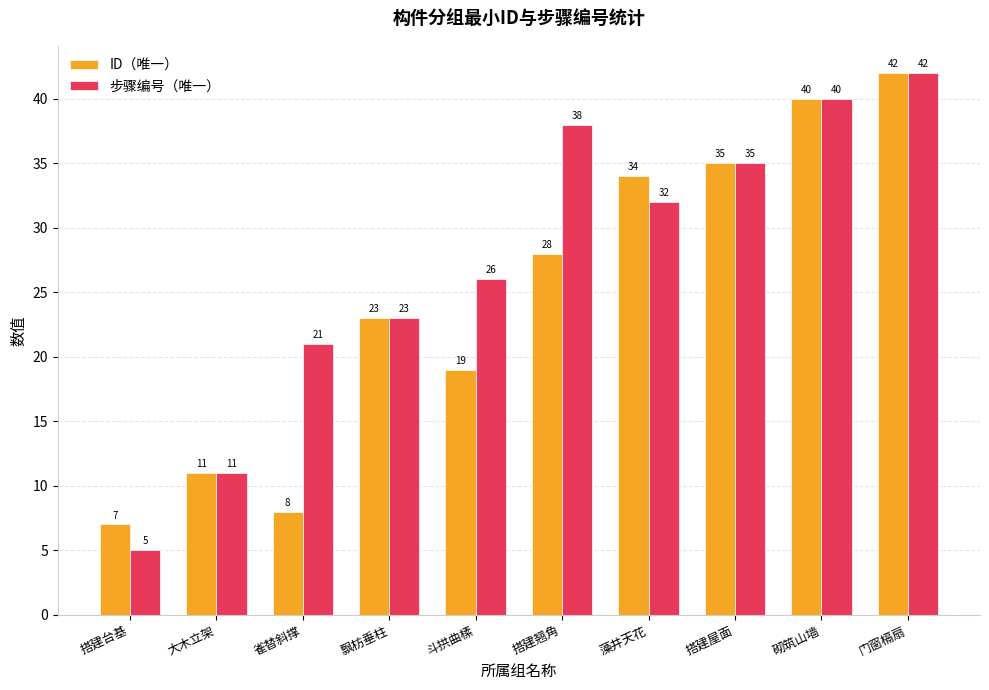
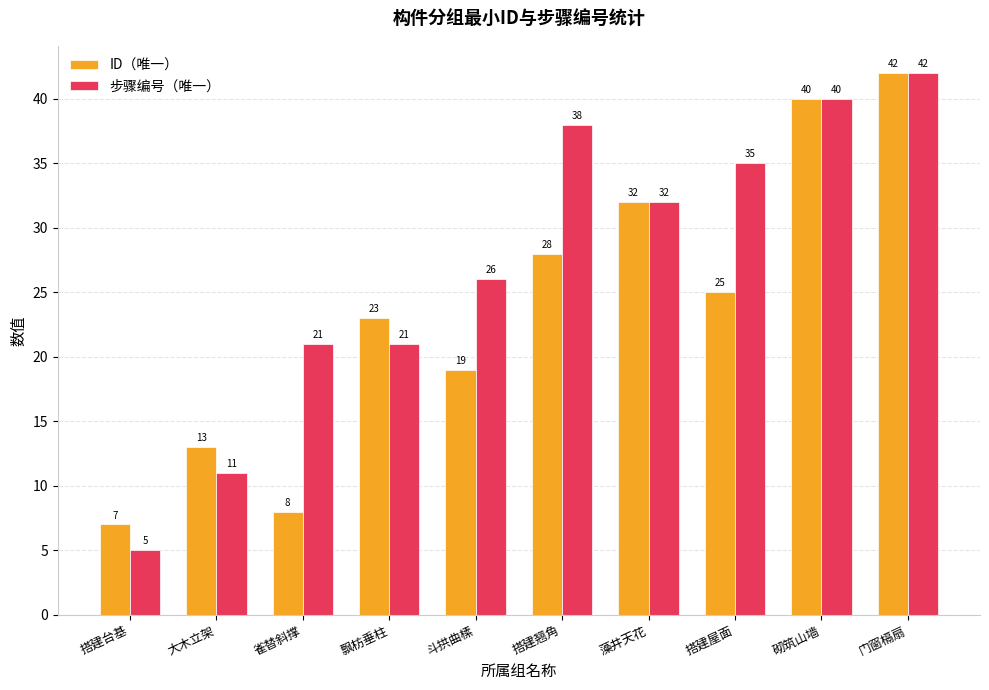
ID（唯一）, 大木立架: 11 -> 13
步骤编号（唯一）, 飘枋垂柱: 23 -> 21
ID（唯一）, 藻井天花: 34 -> 32
ID（唯一）, 搭建屋面: 35 -> 25
